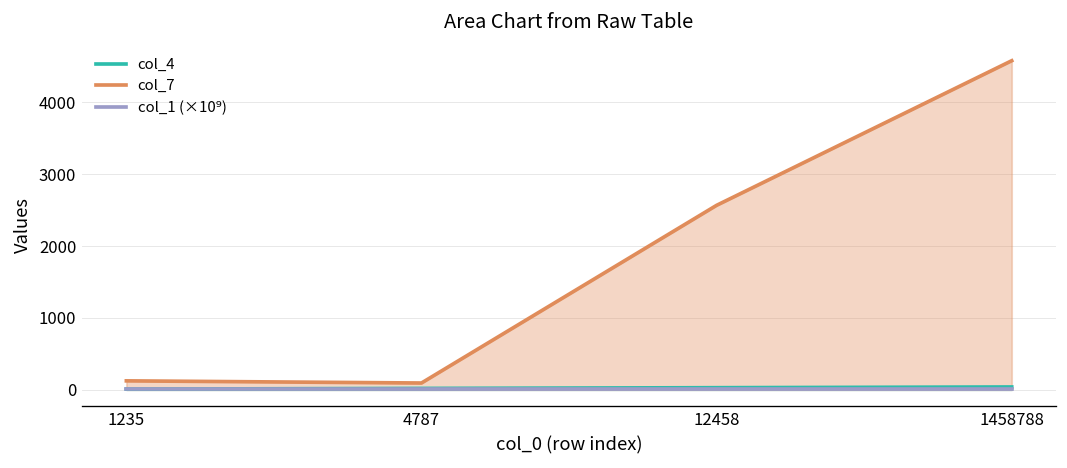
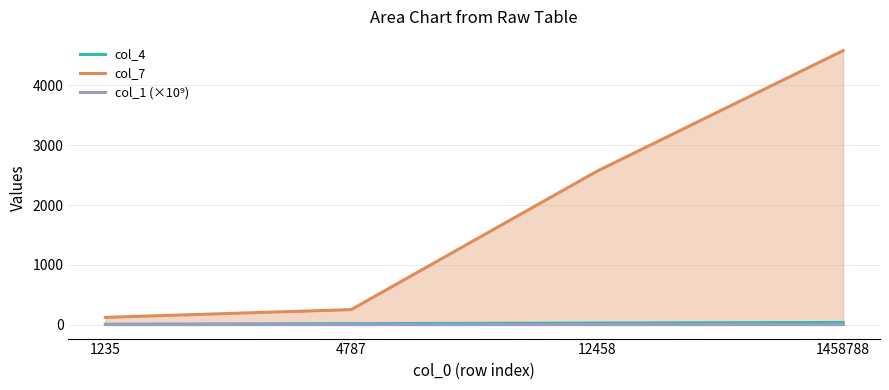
col_7, 4787: 100 -> 300
